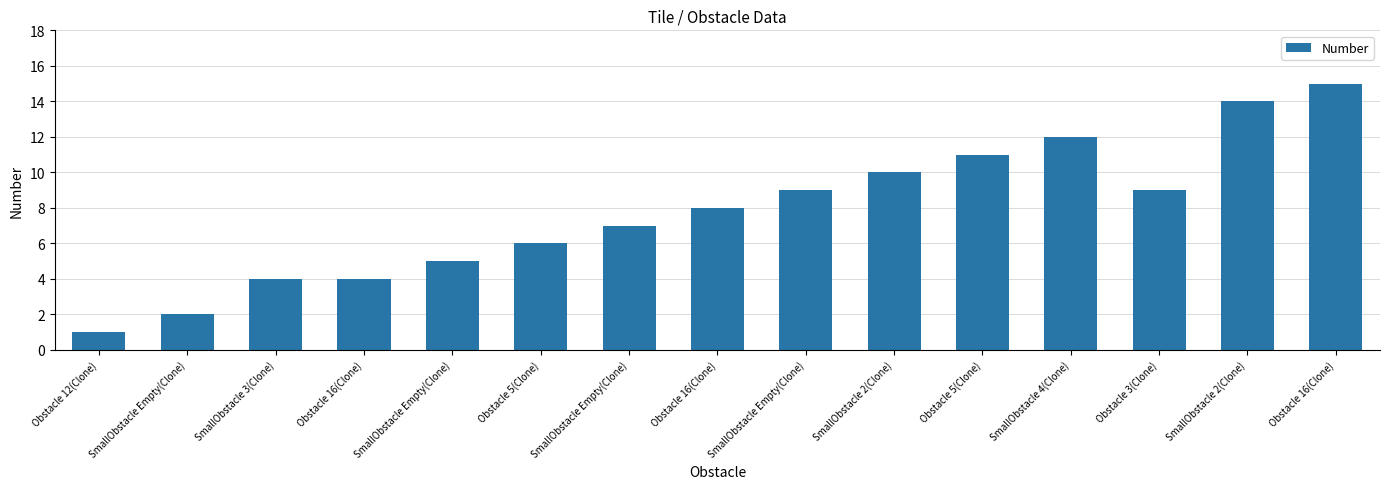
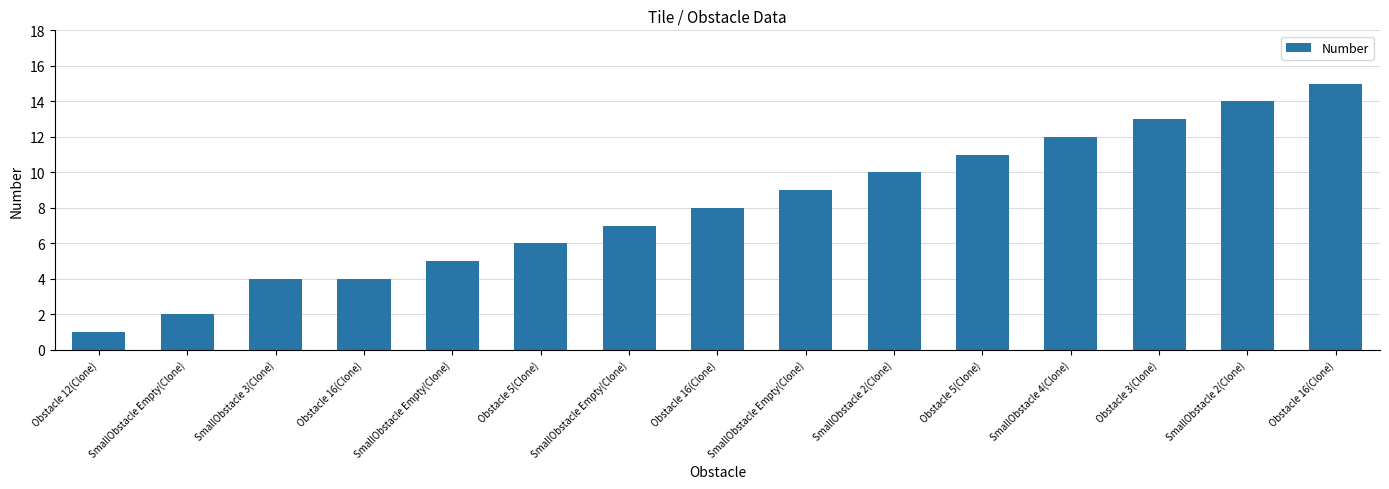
Obstacle 3(Clone): 9 -> 13
